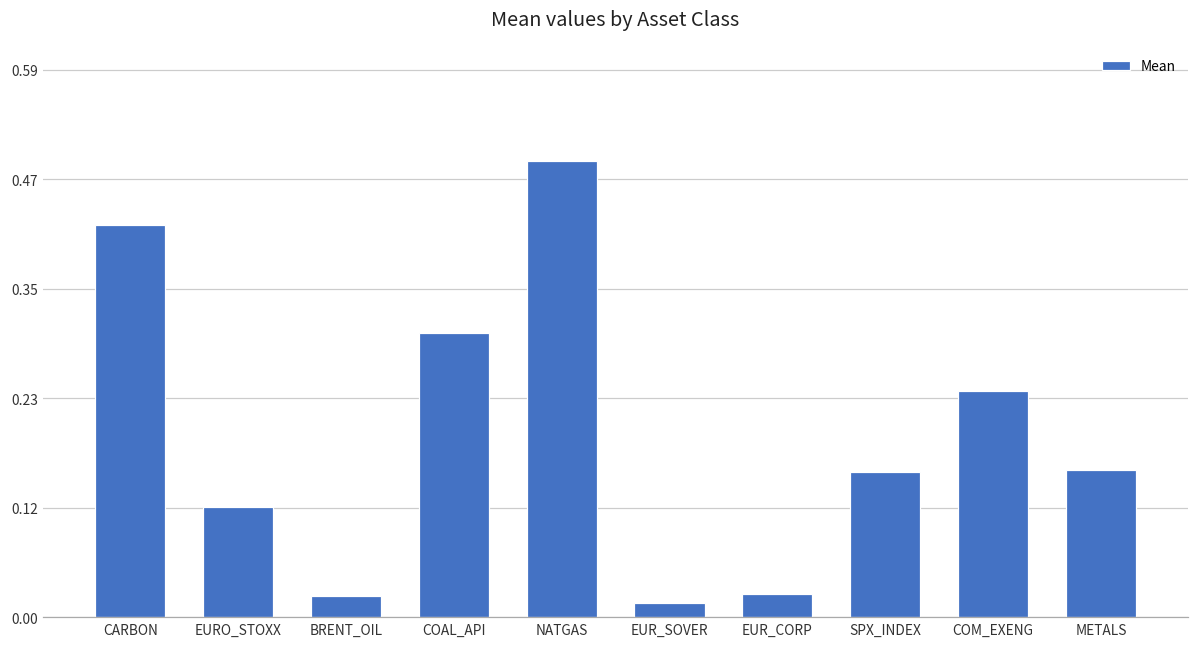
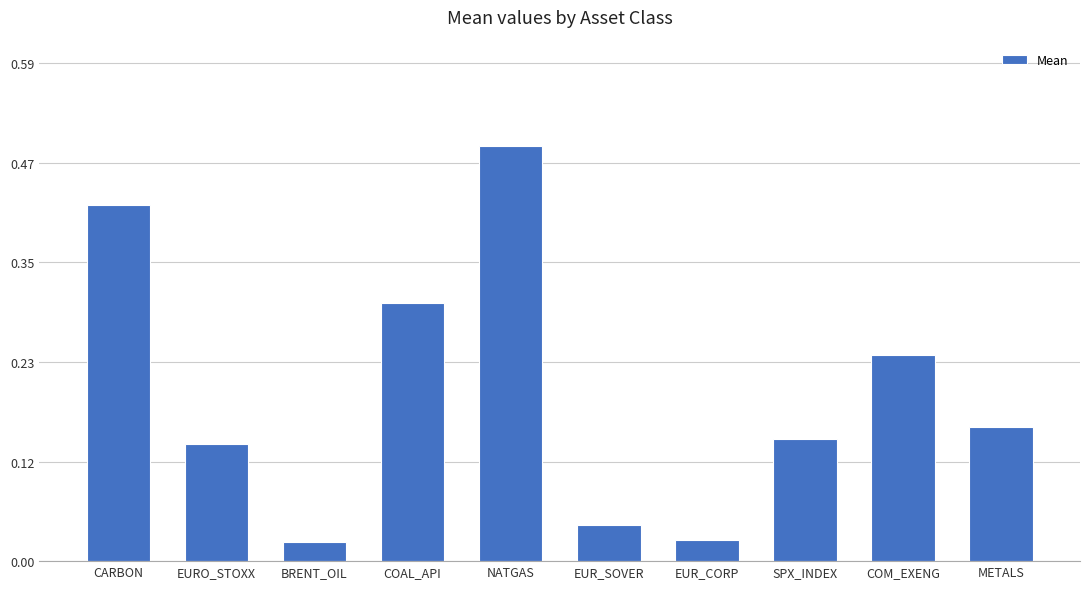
EURO_STOXX: 0.12 -> 0.14
EUR_SOVER: 0.02 -> 0.04
SPX_INDEX: 0.16 -> 0.14
